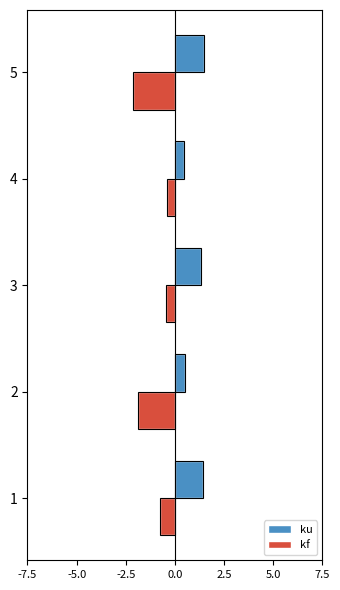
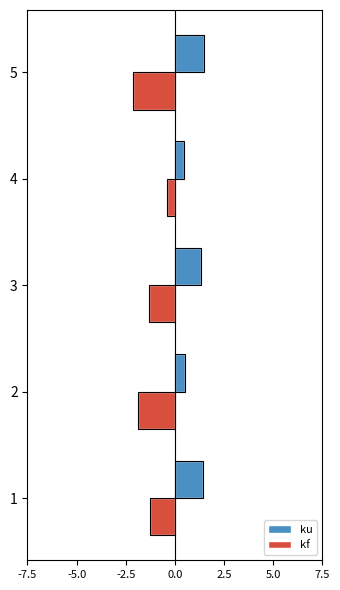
kf, 3: -0.5 -> -1.3
kf, 1: -0.8 -> -1.3
